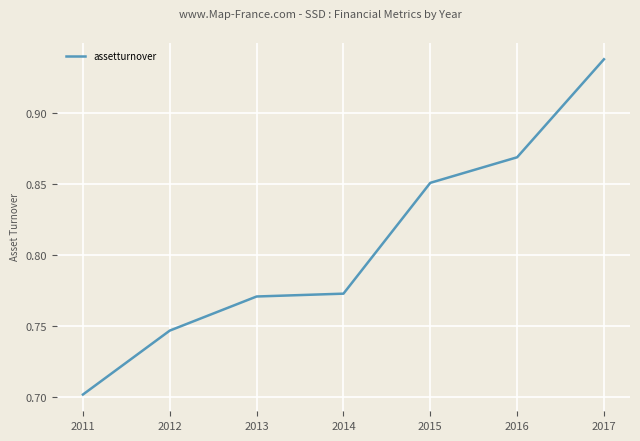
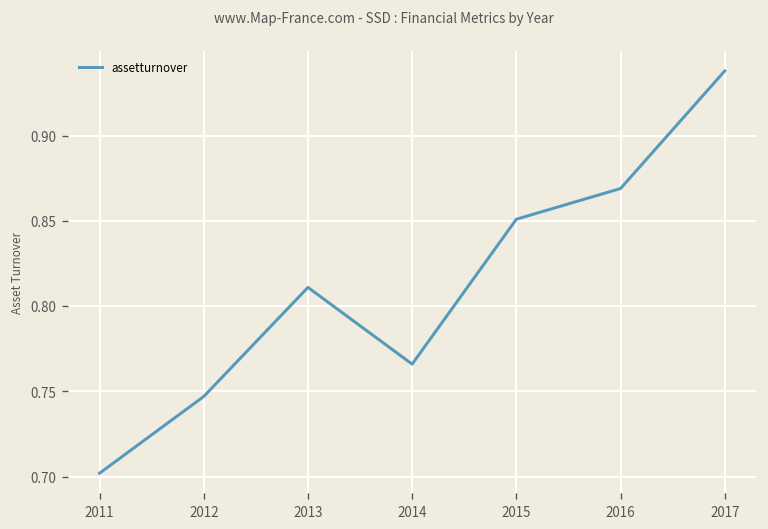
2013: 0.771 -> 0.811
2014: 0.773 -> 0.766
